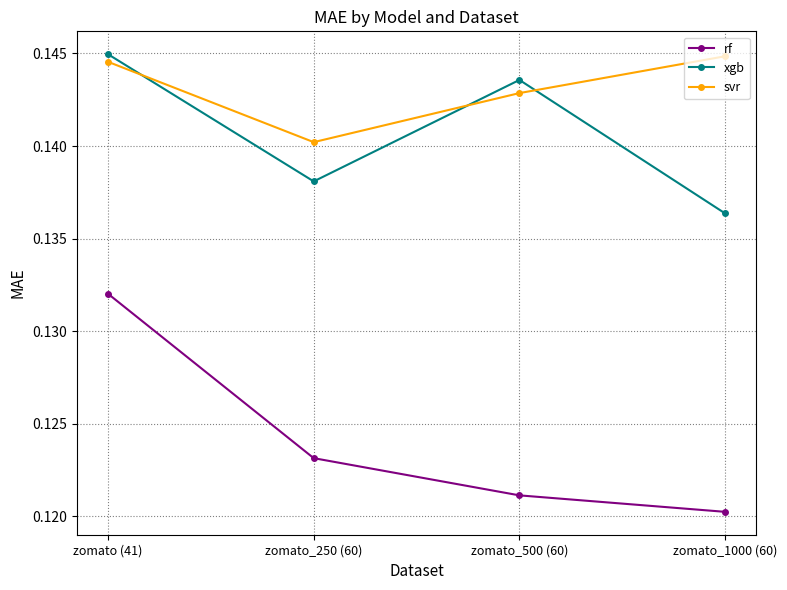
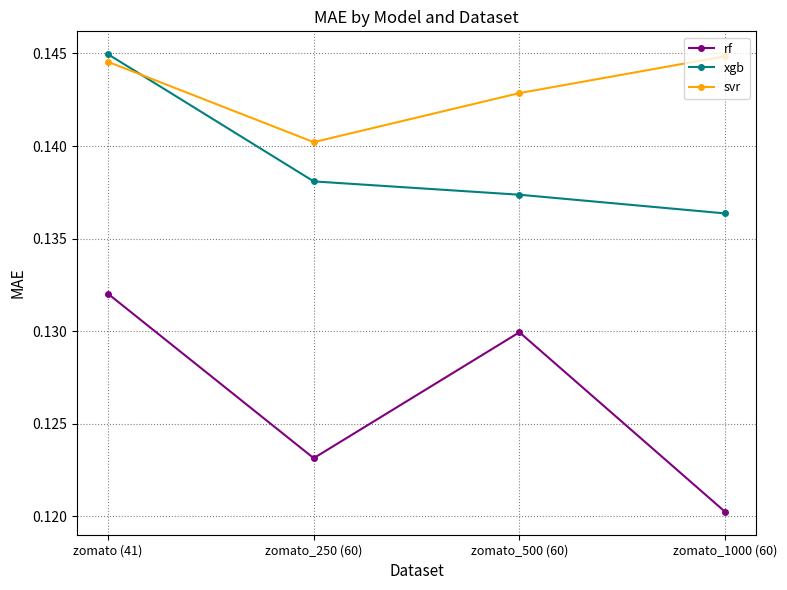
rf, zomato_500 (60): 0.1211 -> 0.1299
xgb, zomato_500 (60): 0.1436 -> 0.1374
